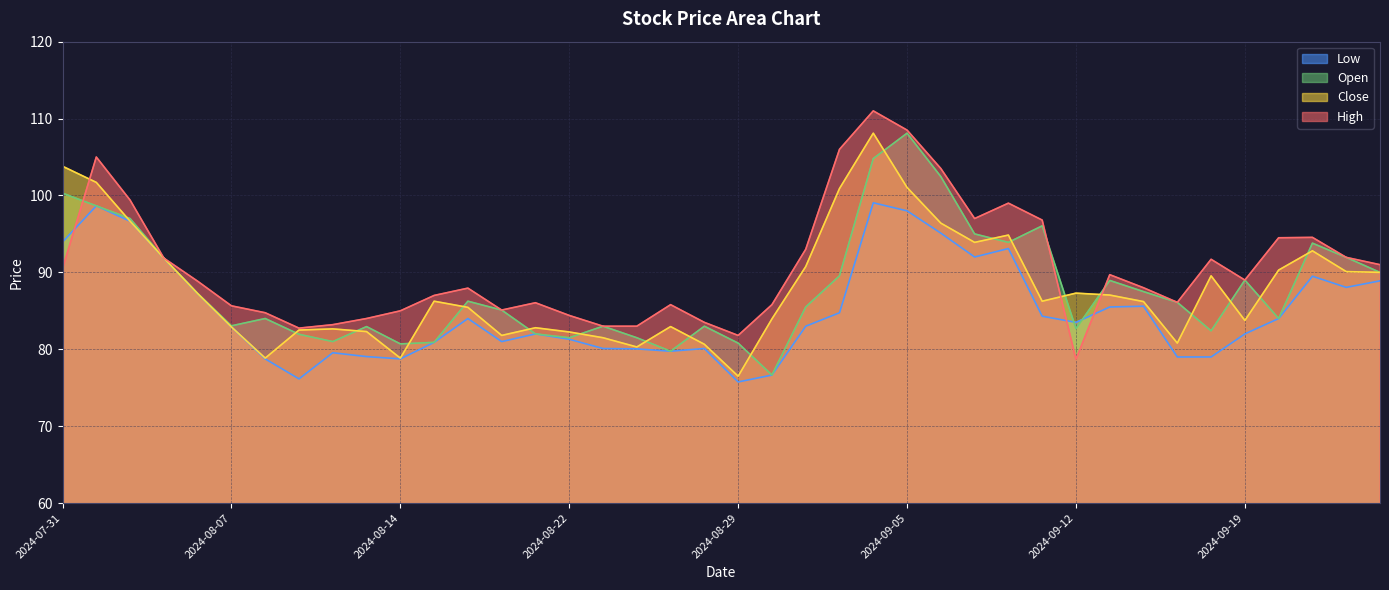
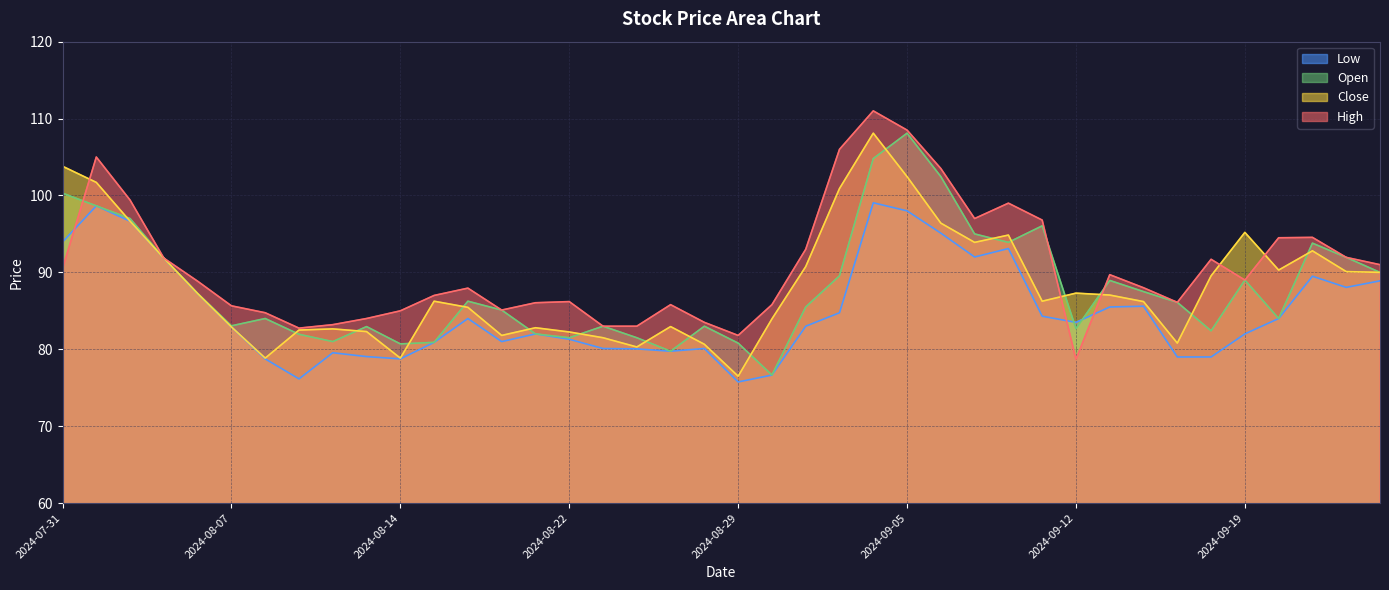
High, 2024-08-22: 84 -> 86
Close, 2024-09-05: 101 -> 102
Close, 2024-09-19: 84 -> 95
